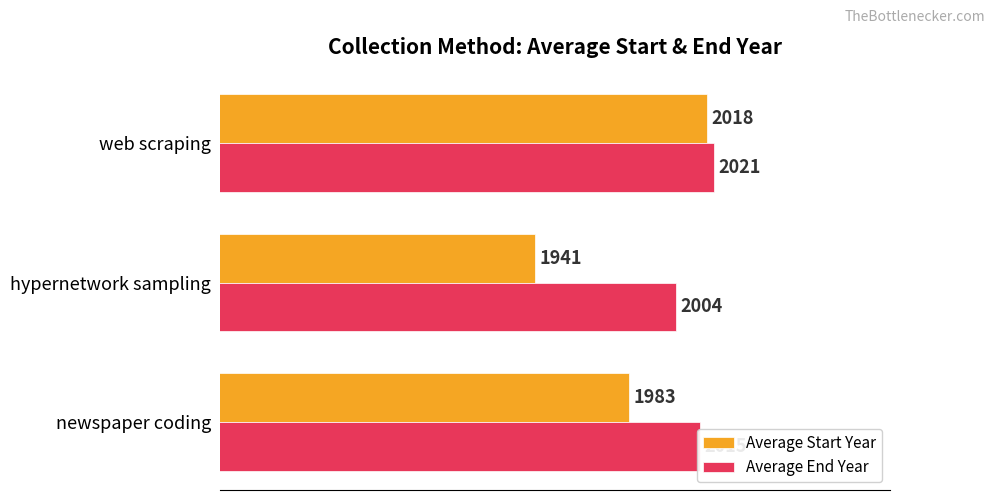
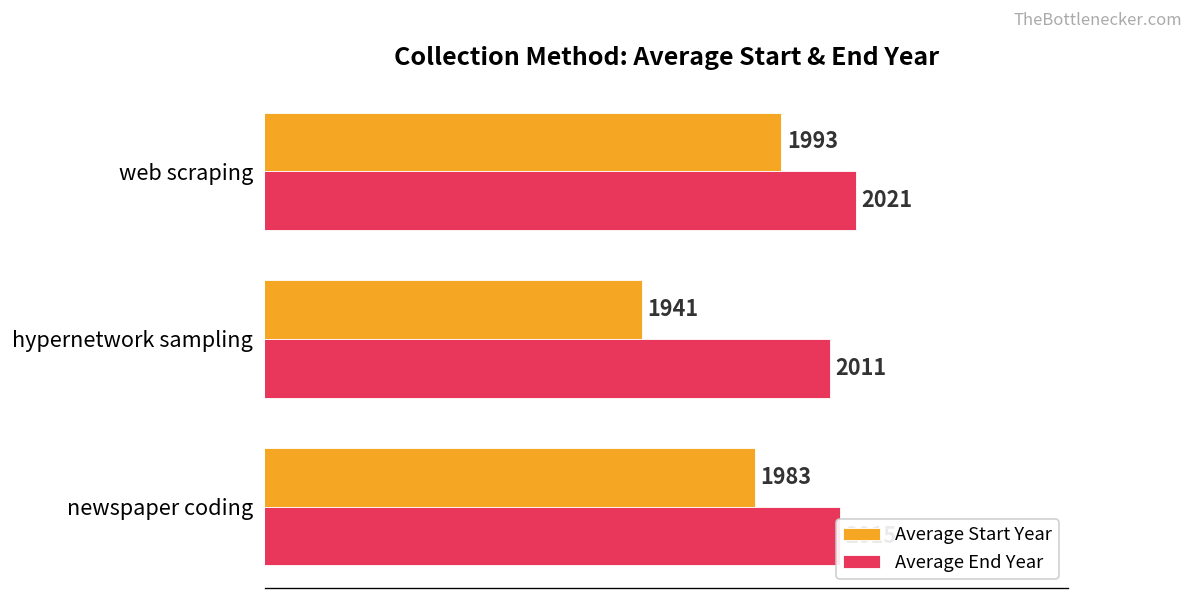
Average Start Year, web scraping: 2018 -> 1993
Average End Year, hypernetwork sampling: 2004 -> 2011
